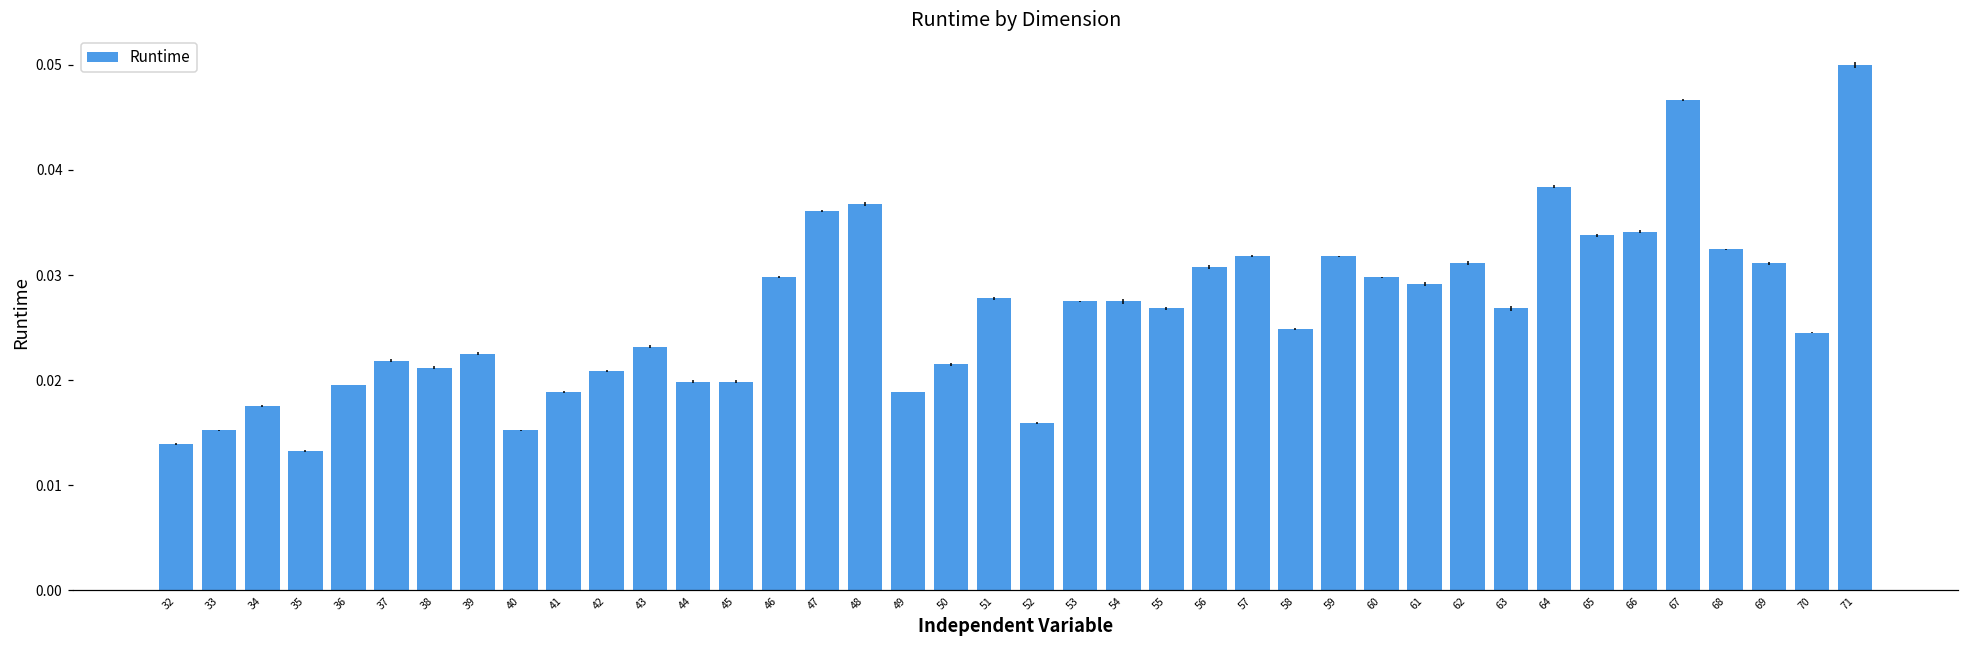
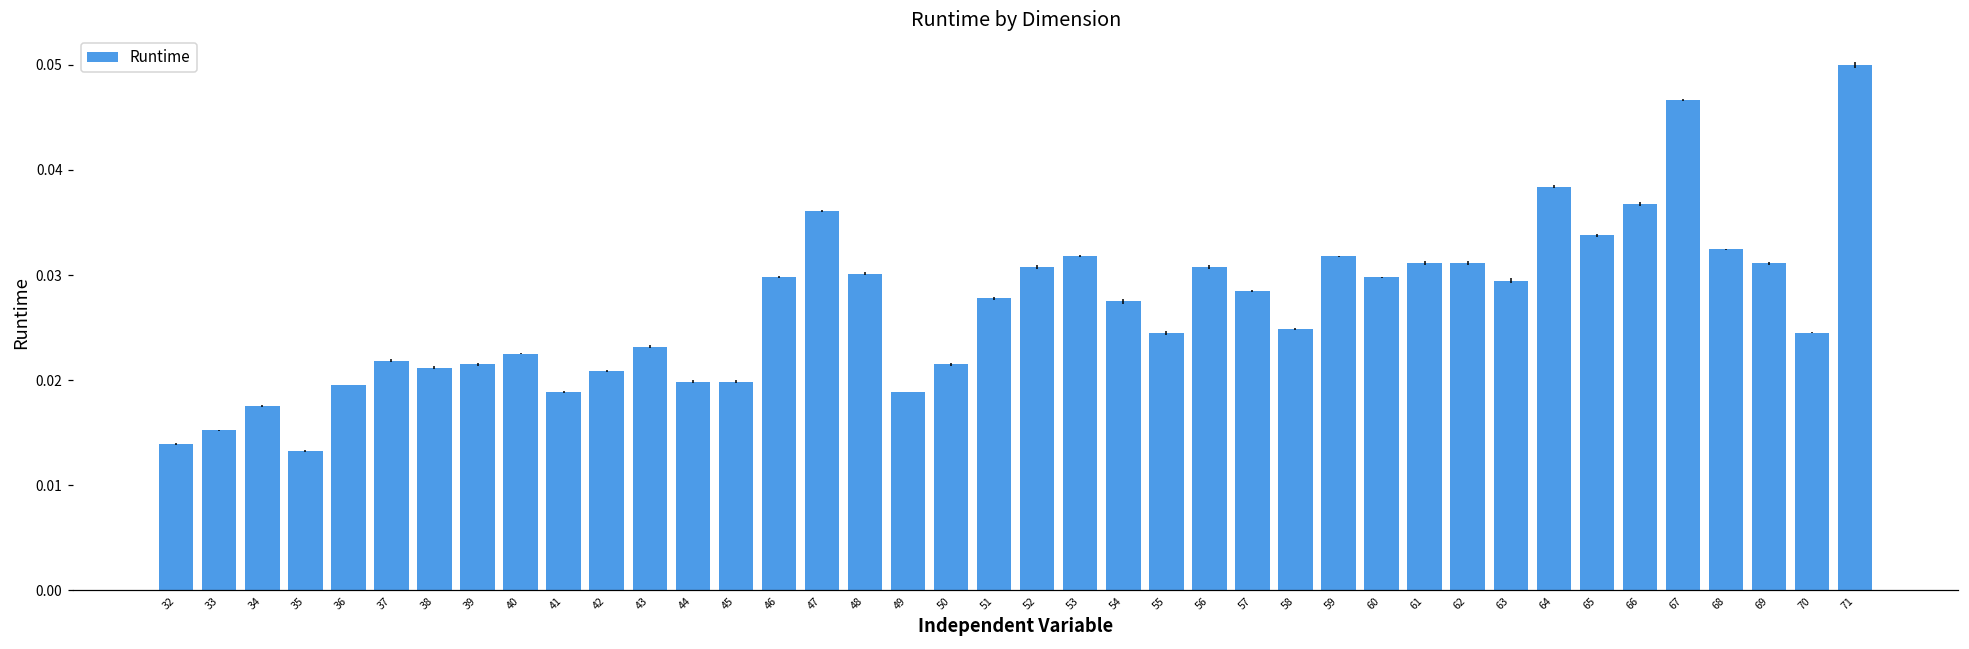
39: 0.023 -> 0.022
40: 0.015 -> 0.023
48: 0.037 -> 0.030
52: 0.016 -> 0.031
53: 0.027 -> 0.032
55: 0.027 -> 0.025
57: 0.032 -> 0.028
61: 0.029 -> 0.031
63: 0.027 -> 0.029
66: 0.034 -> 0.037
